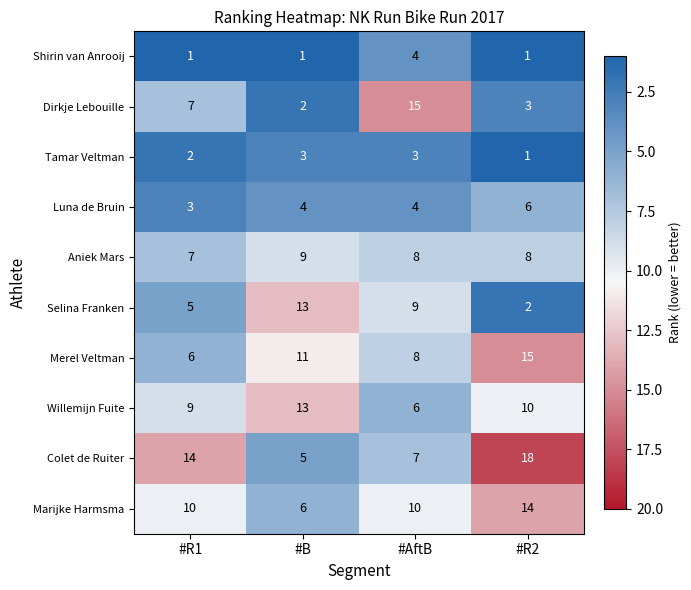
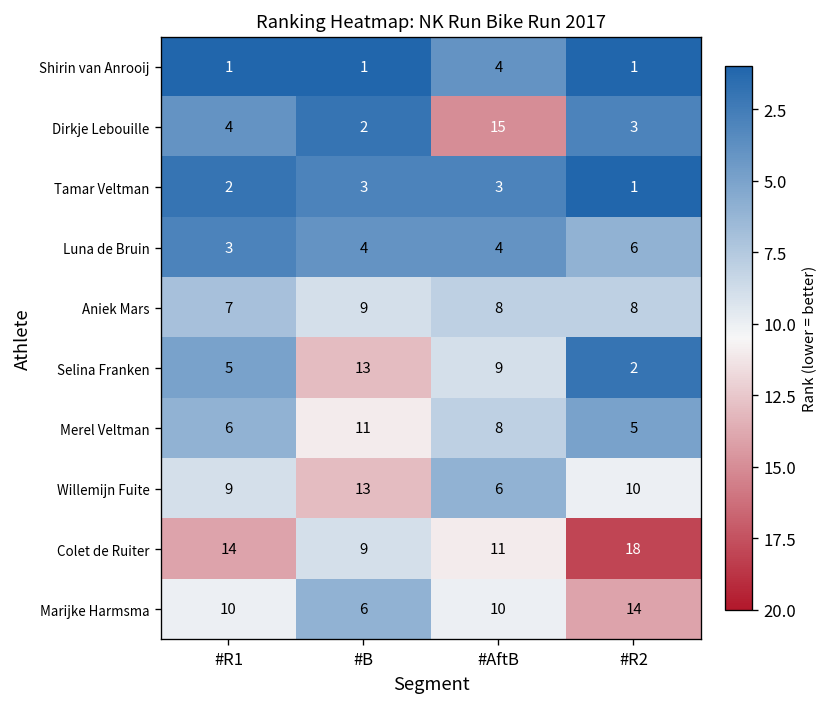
Dirkje Lebouille, #R1: 7 -> 4
Merel Veltman, #R2: 15 -> 5
Colet de Ruiter, #B: 5 -> 9
Colet de Ruiter, #AftB: 7 -> 11
